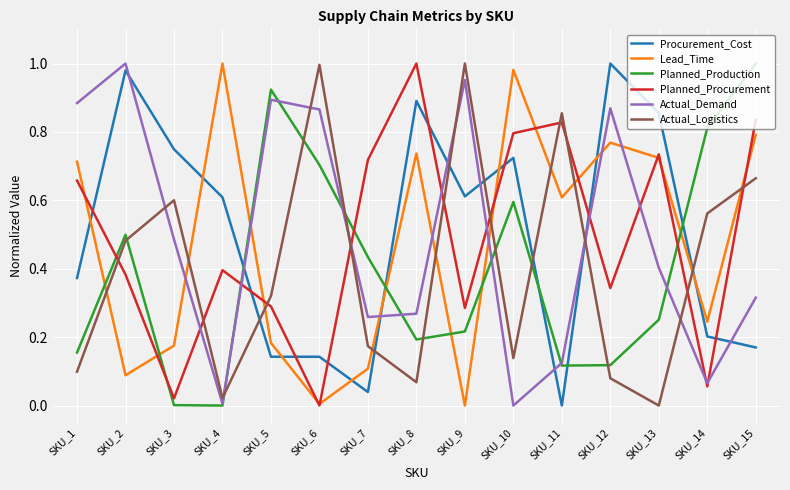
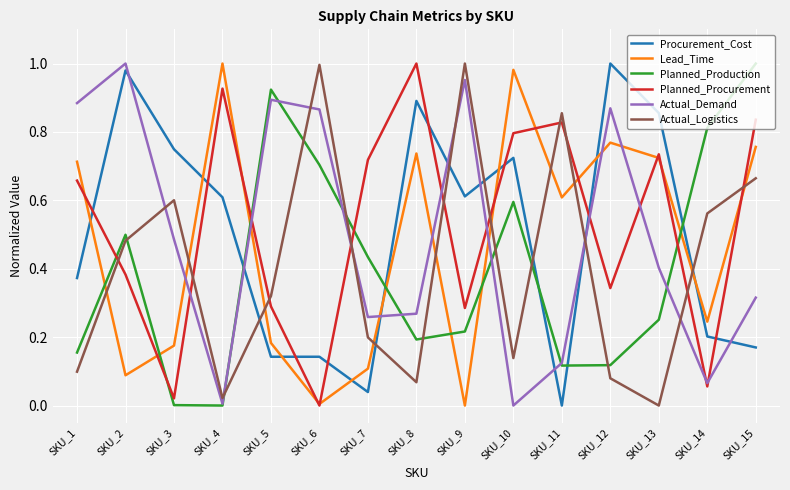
Planned_Procurement, SKU_4: 0.40 -> 0.93
Actual_Logistics, SKU_7: 0.17 -> 0.20
Lead_Time, SKU_15: 0.79 -> 0.76
